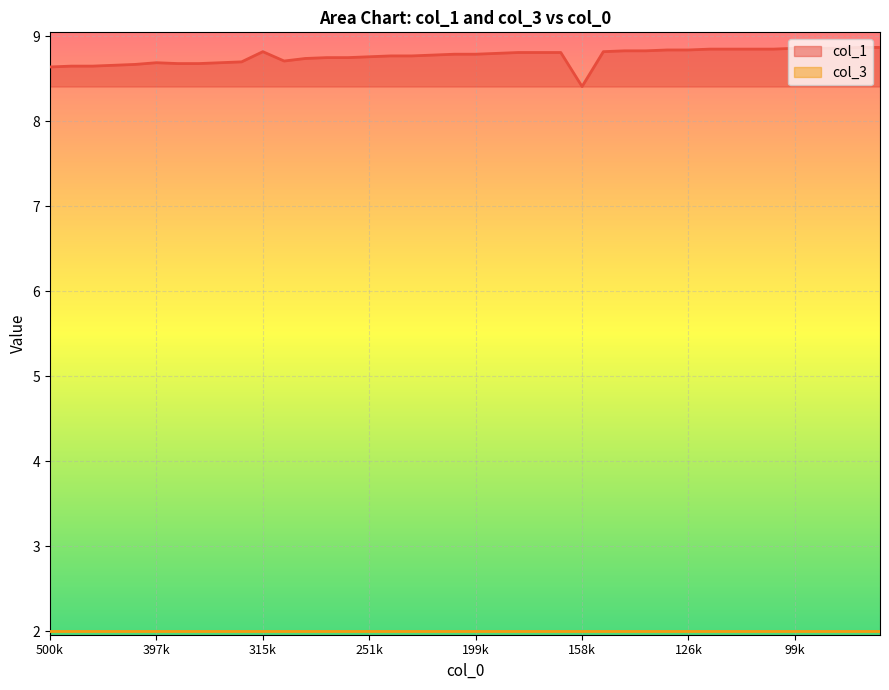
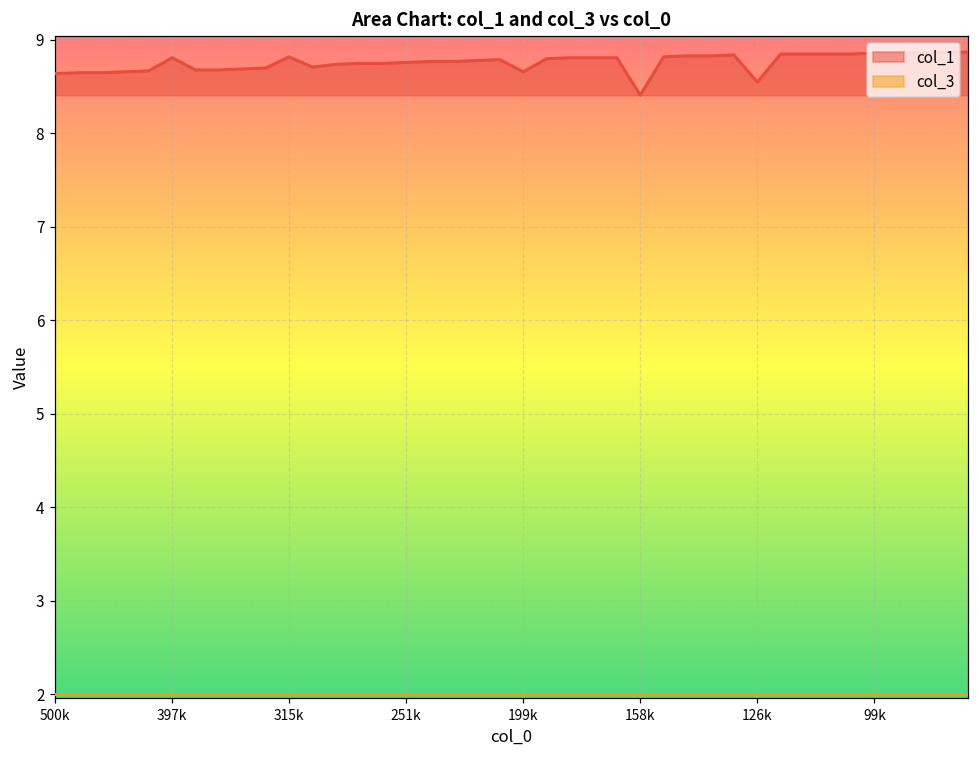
col_1, 397k: 8.7 -> 8.8
col_1, 199k: 8.8 -> 8.7
col_1, 126k: 8.8 -> 8.6
